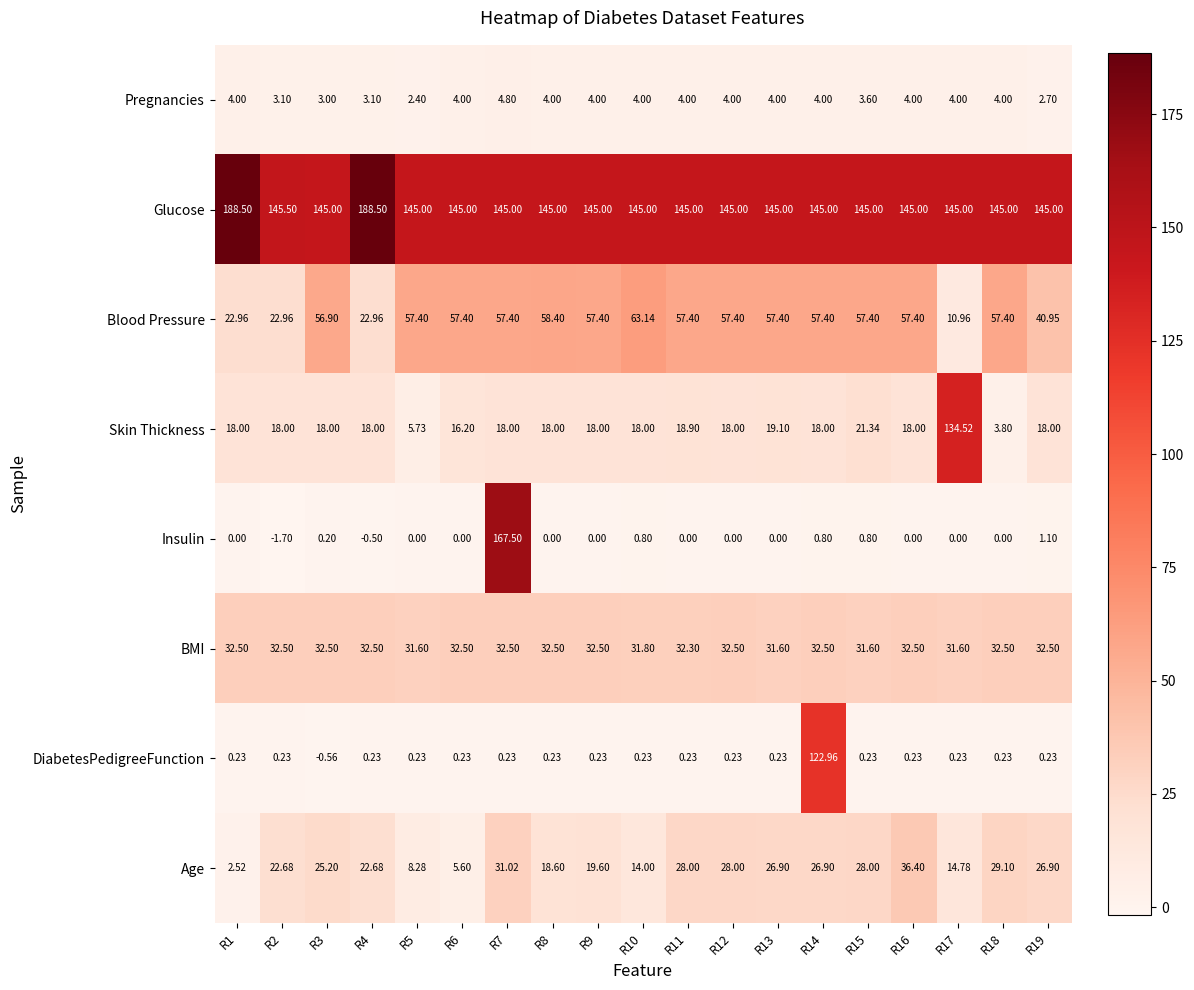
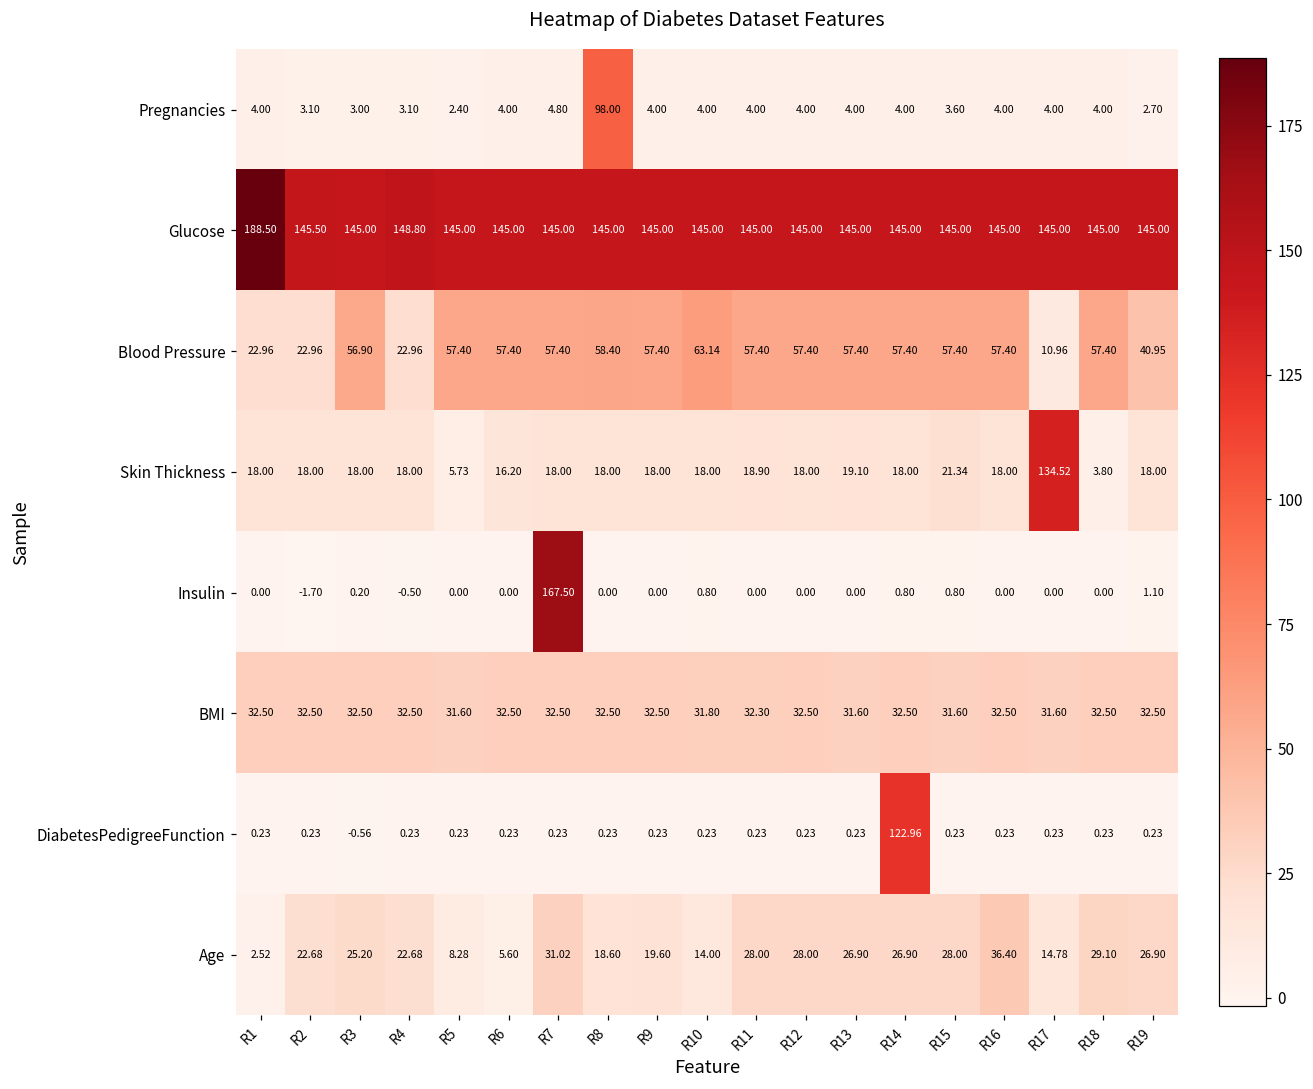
Pregnancies, R8: 4.00 -> 98.00
Glucose, R4: 188.50 -> 148.80
